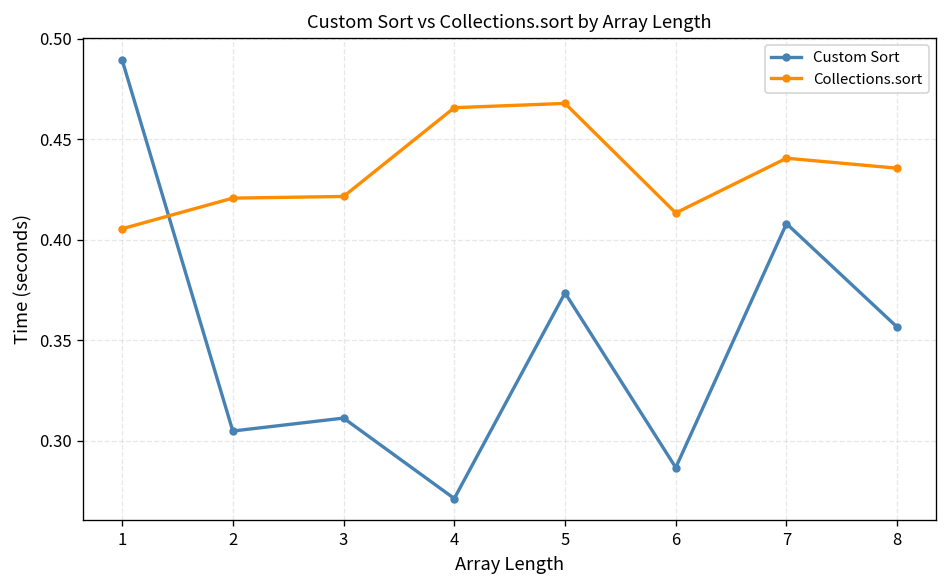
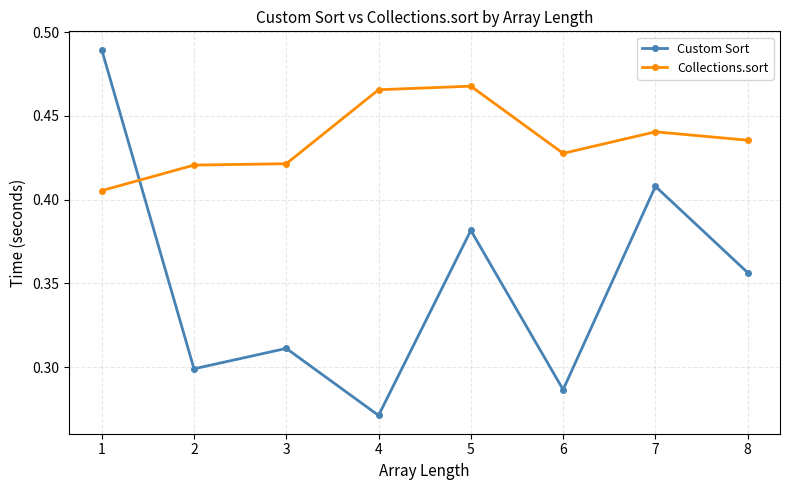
Custom Sort, 2: 0.305 -> 0.299
Custom Sort, 5: 0.373 -> 0.382
Collections.sort, 6: 0.413 -> 0.428
